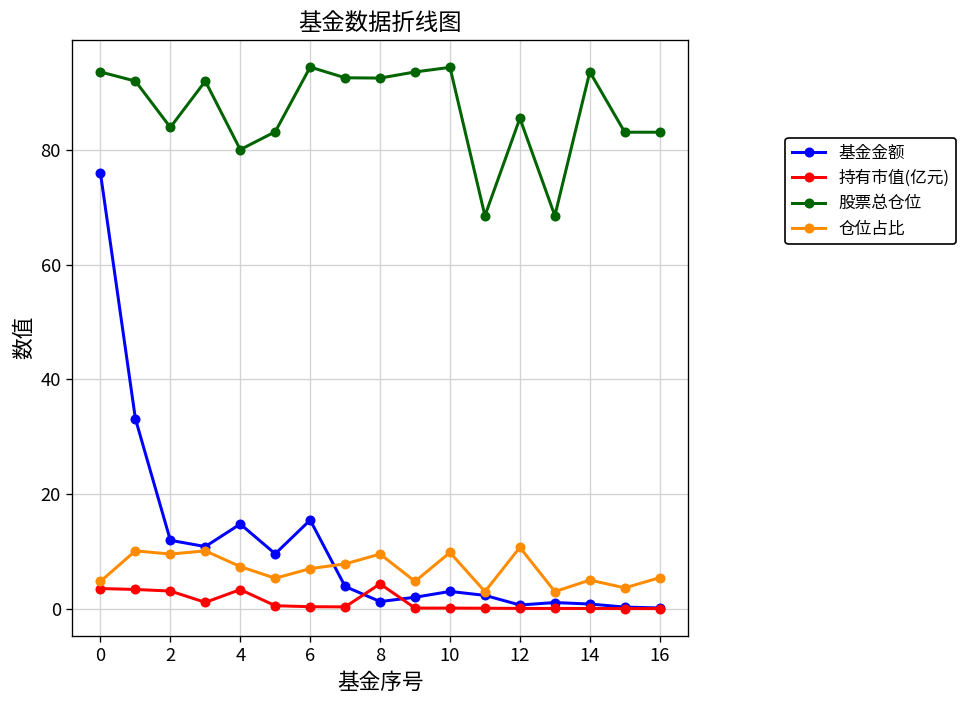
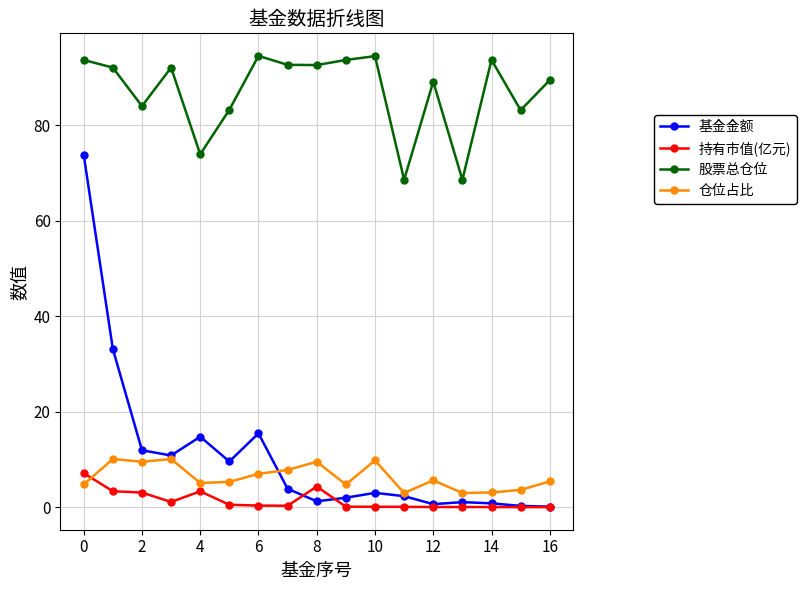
基金金额, 0: 76 -> 74
持有市值(亿元), 0: 4 -> 7
股票总仓位, 4: 80 -> 74
仓位占比, 4: 7 -> 5
股票总仓位, 12: 86 -> 89
仓位占比, 12: 11 -> 6
仓位占比, 14: 5 -> 3
股票总仓位, 16: 83 -> 89
